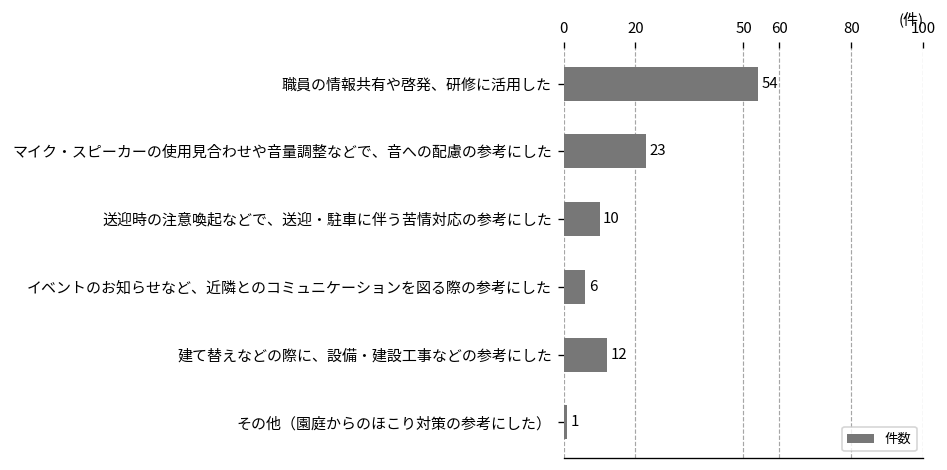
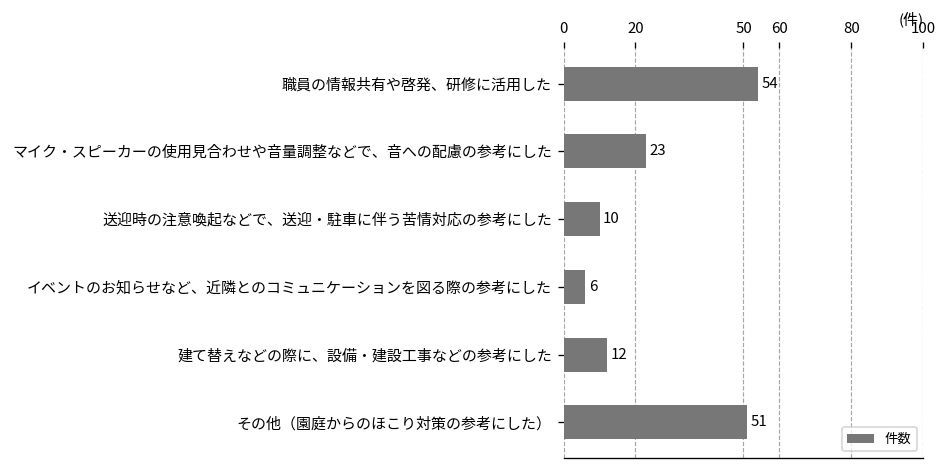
その他（園庭からのほこり対策の参考にした）: 1 -> 51
